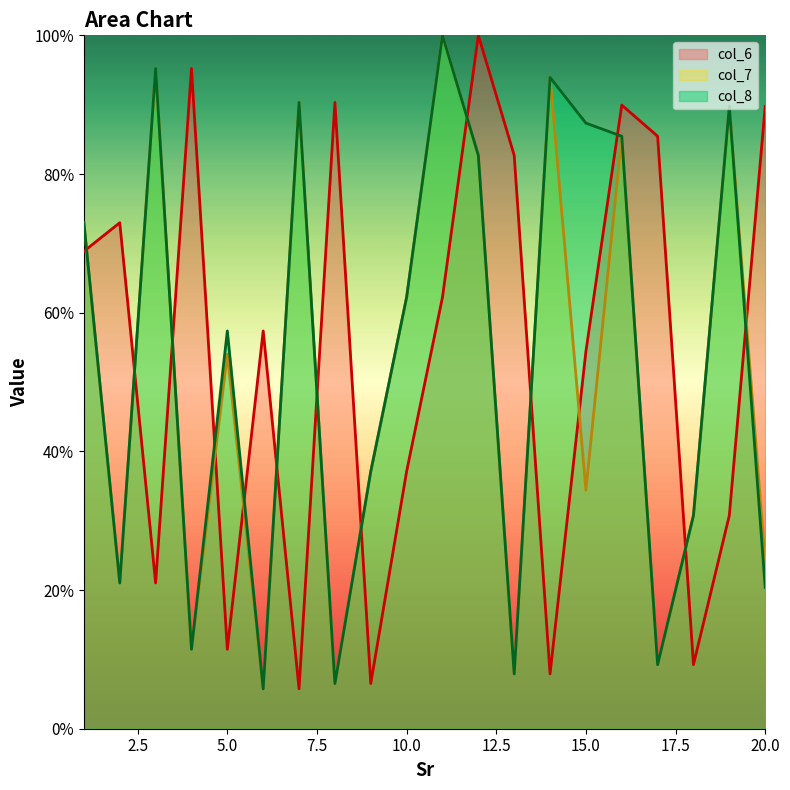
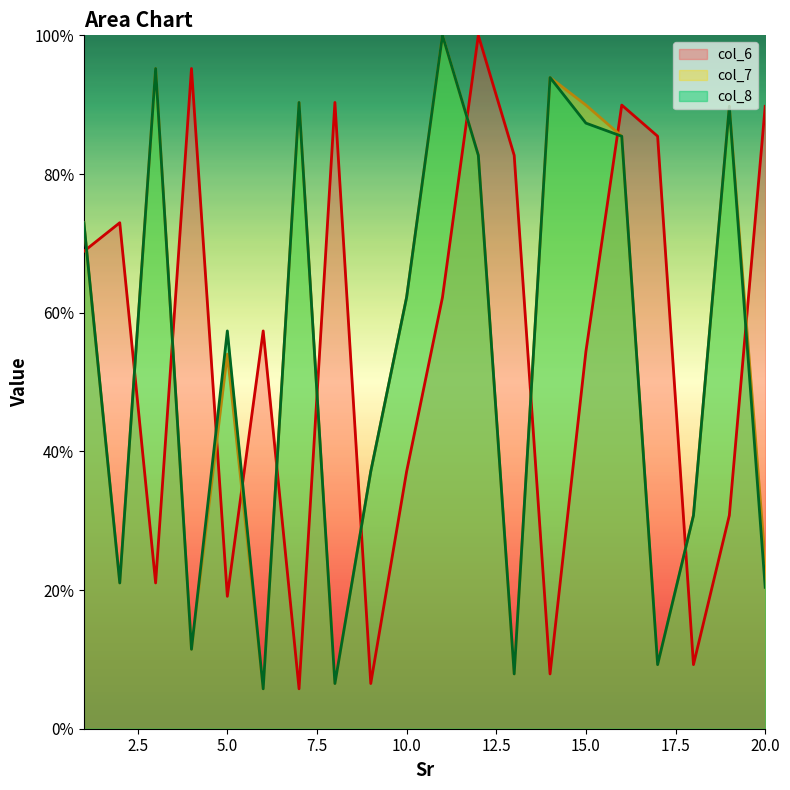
col_6, 5.0: 11% -> 19%
col_7, 15.0: 34% -> 90%
